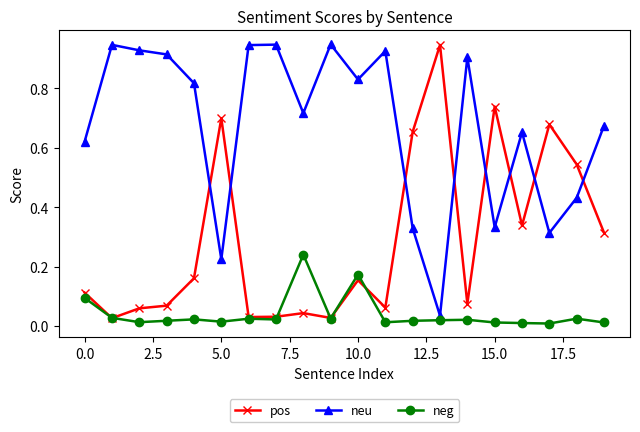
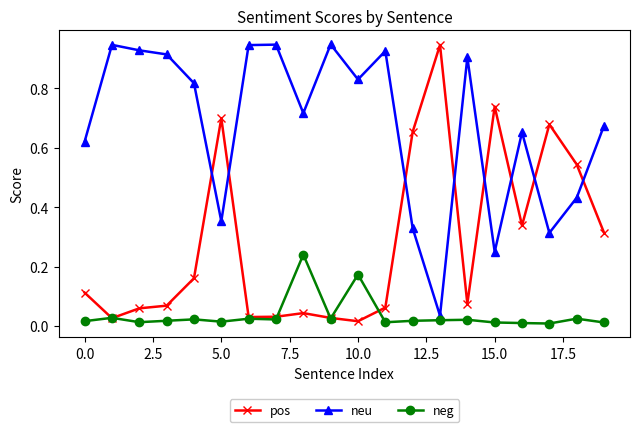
neg, 0.0: 0.09 -> 0.02
neu, 5.0: 0.22 -> 0.35
pos, 10.0: 0.15 -> 0.02
neu, 15.0: 0.33 -> 0.25
